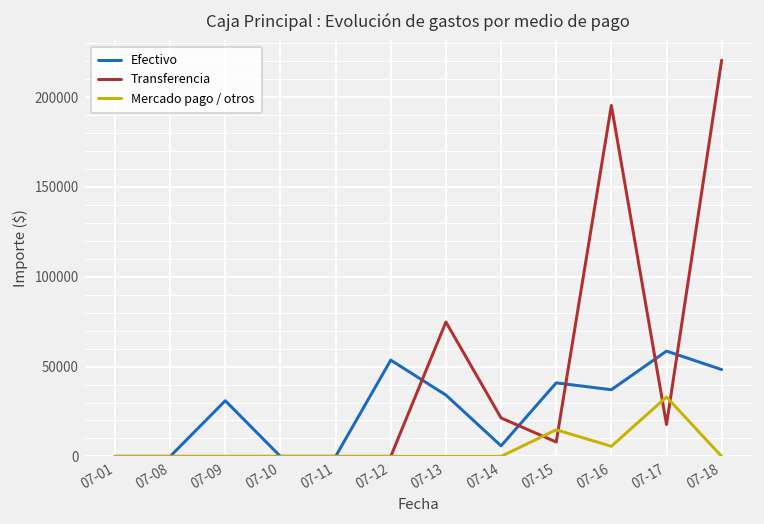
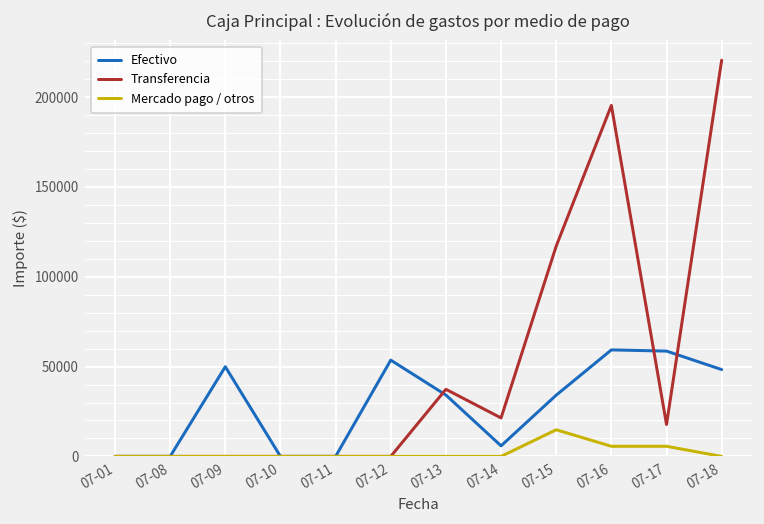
Efectivo, 07-09: 31000 -> 50000
Transferencia, 07-13: 75000 -> 37000
Efectivo, 07-15: 41000 -> 34000
Transferencia, 07-15: 8000 -> 117000
Efectivo, 07-16: 37000 -> 59000
Mercado pago / otros, 07-17: 33000 -> 6000
